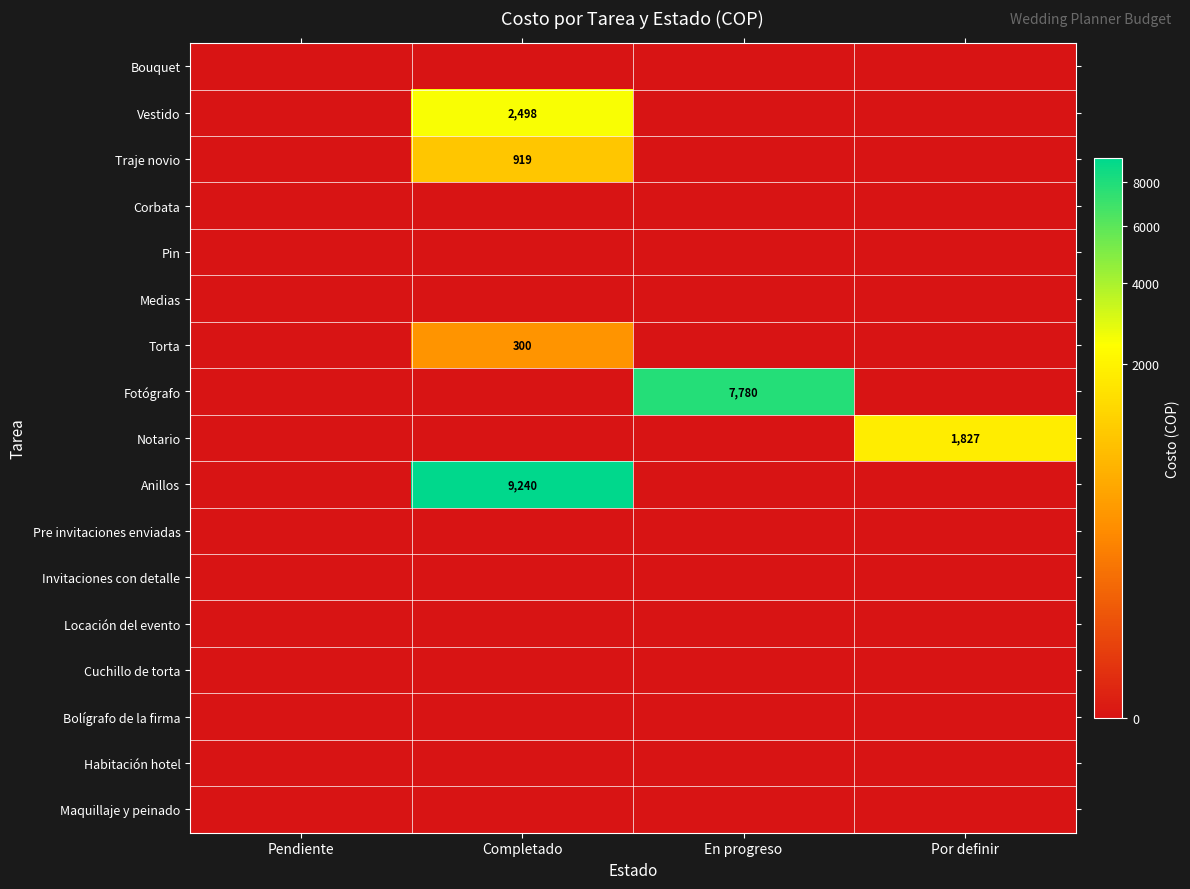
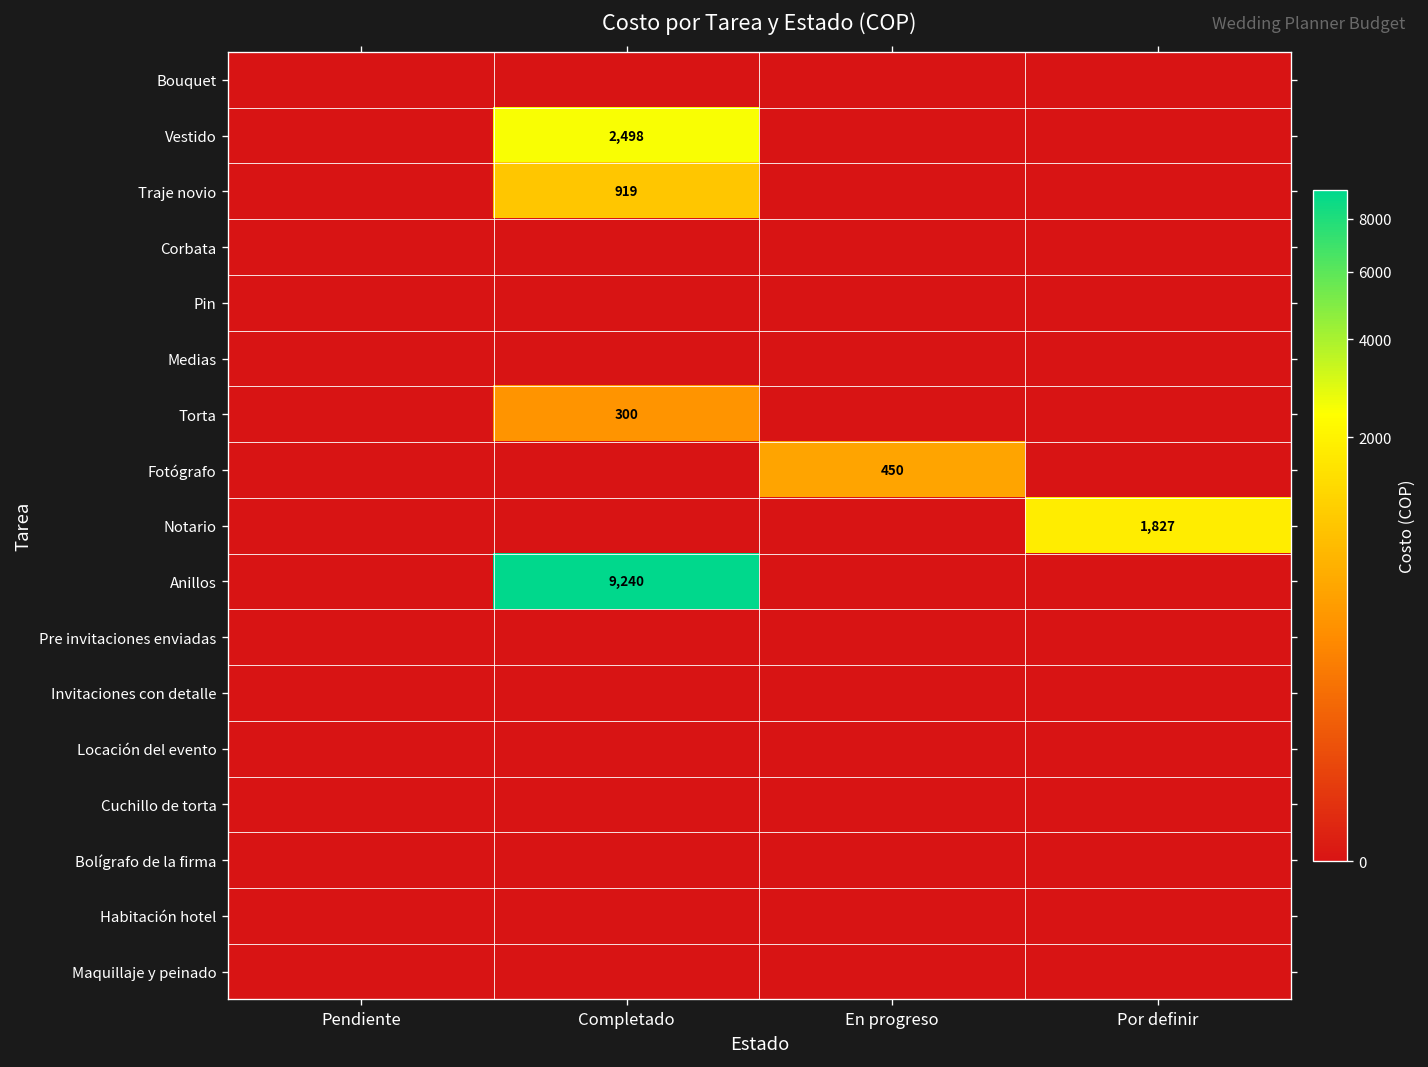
Fotógrafo, En progreso: 7,780 -> 450
